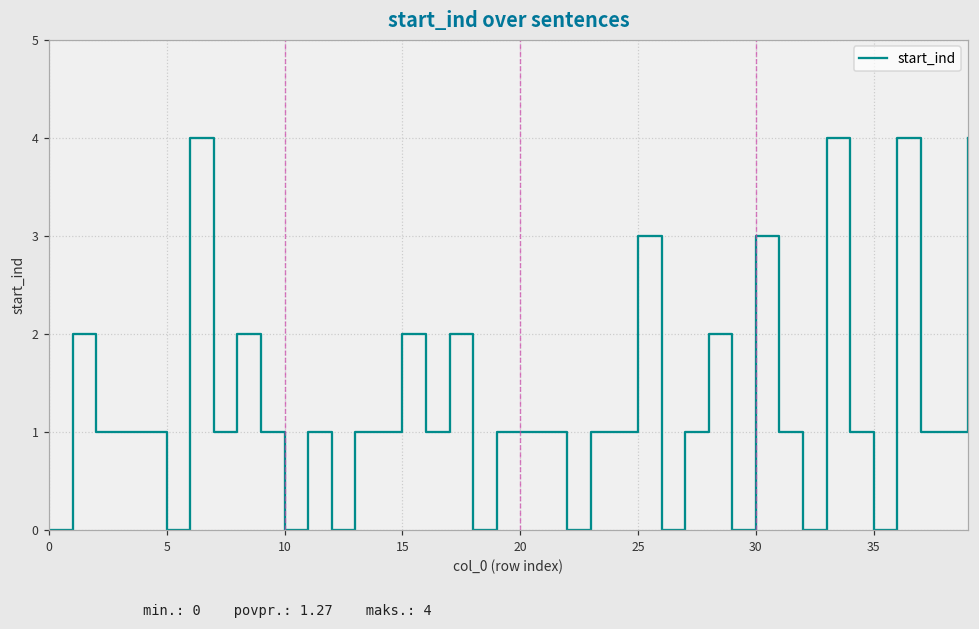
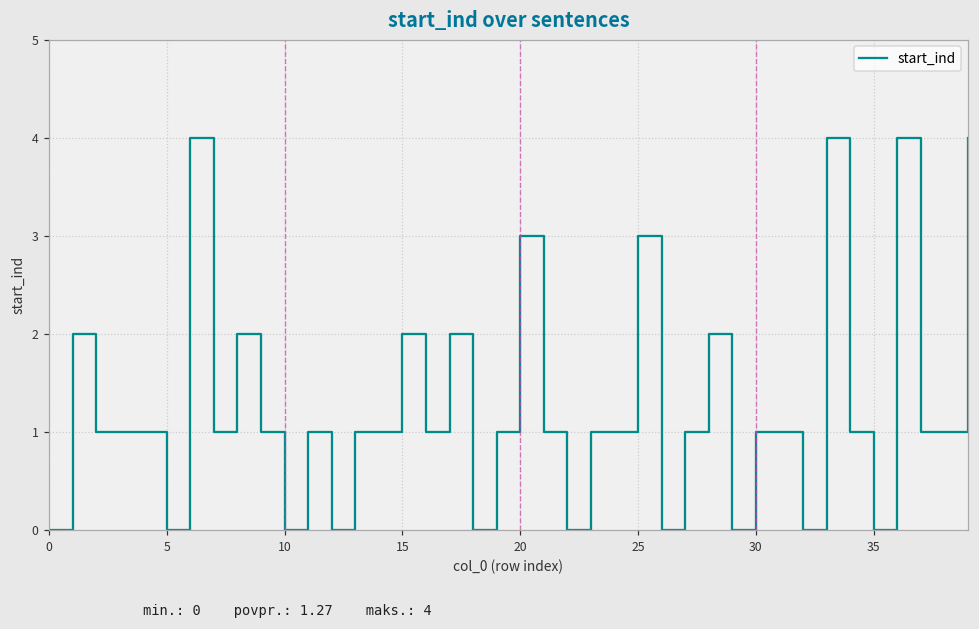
20: 1 -> 3
30: 3 -> 1
